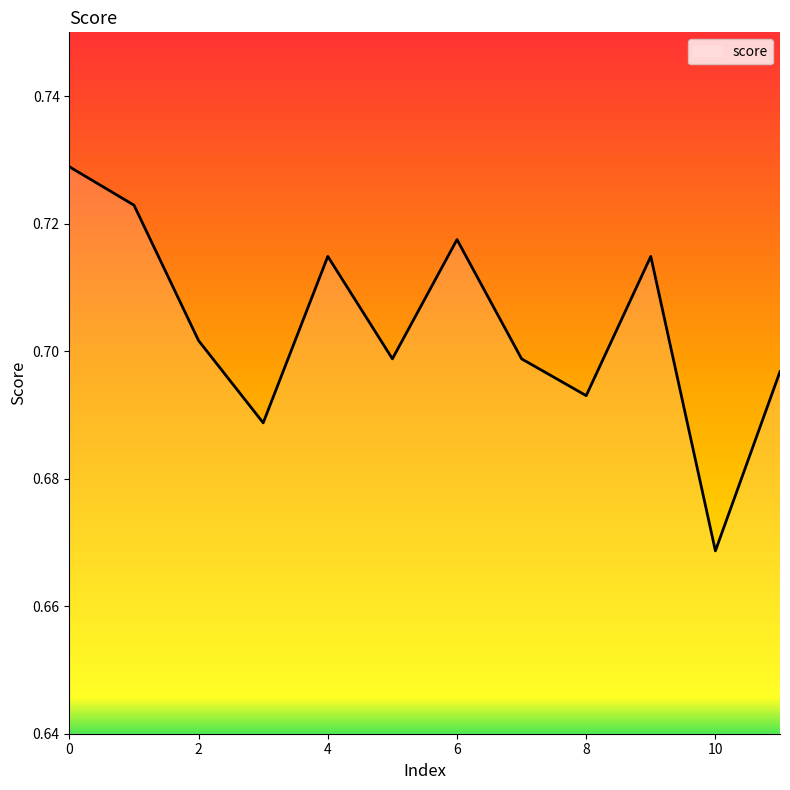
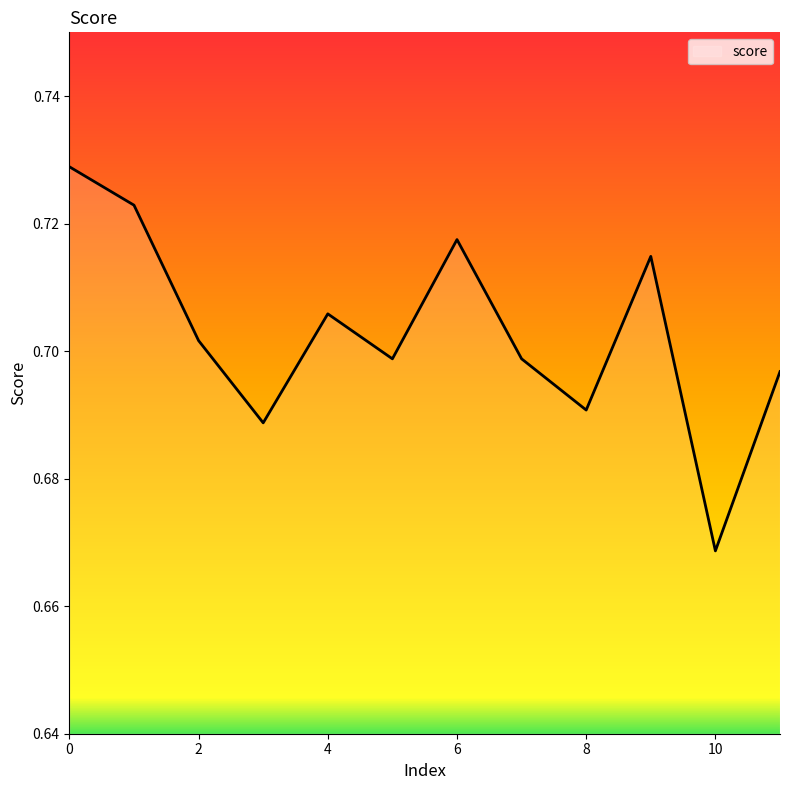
4: 0.715 -> 0.706
8: 0.693 -> 0.691
